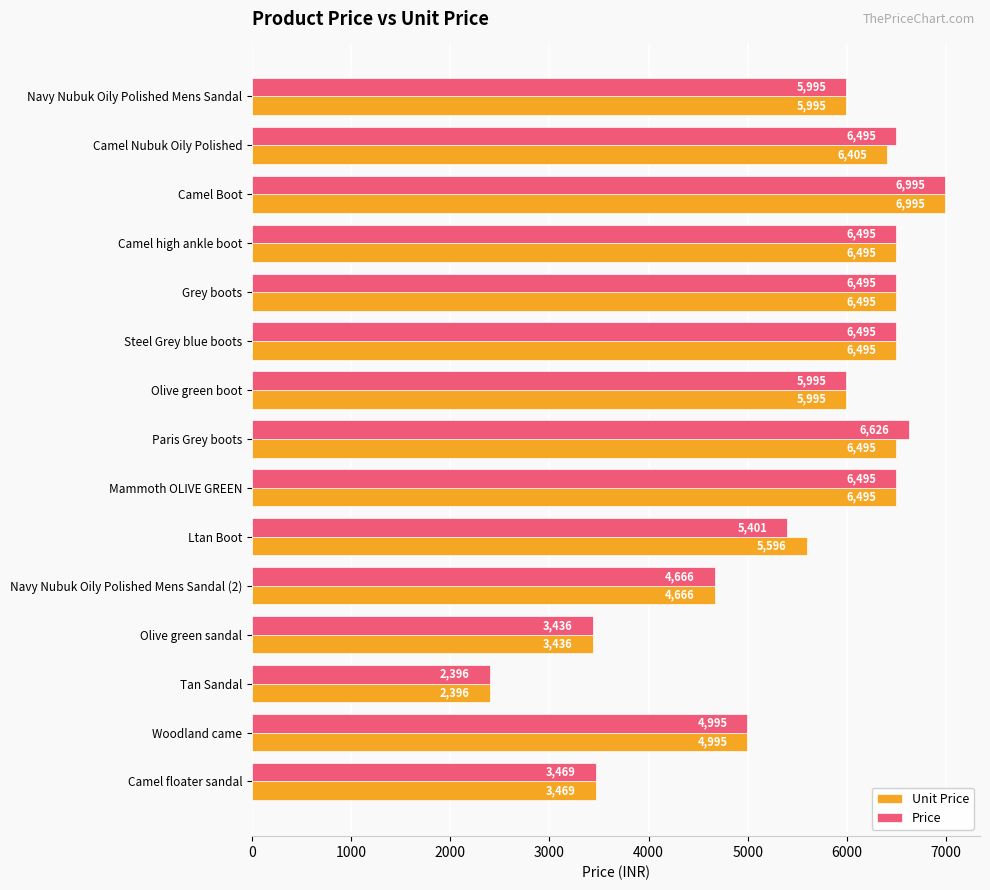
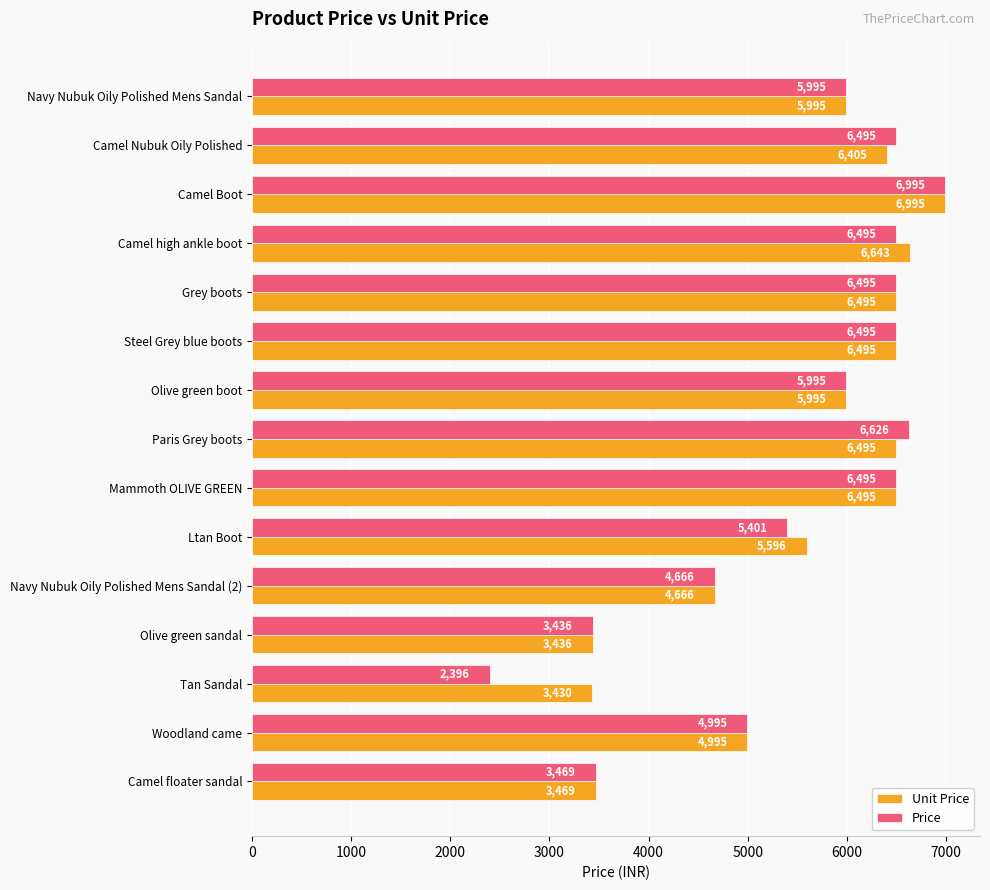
Unit Price, Camel high ankle boot: 6,495 -> 6,643
Unit Price, Tan Sandal: 2,396 -> 3,430
